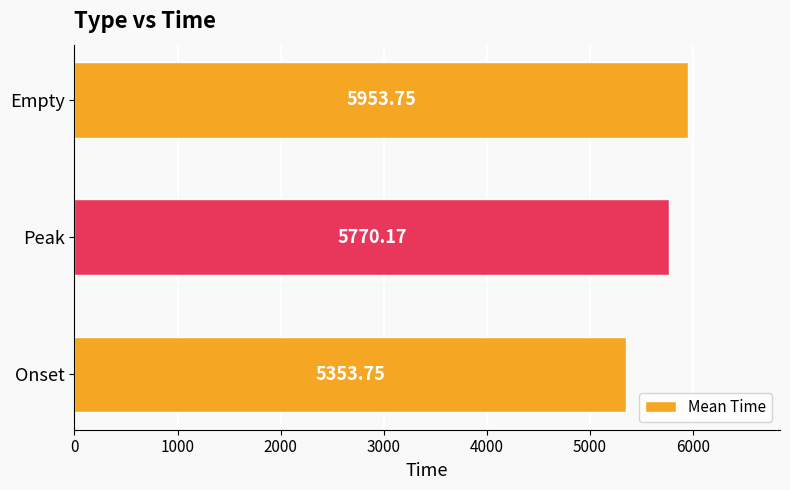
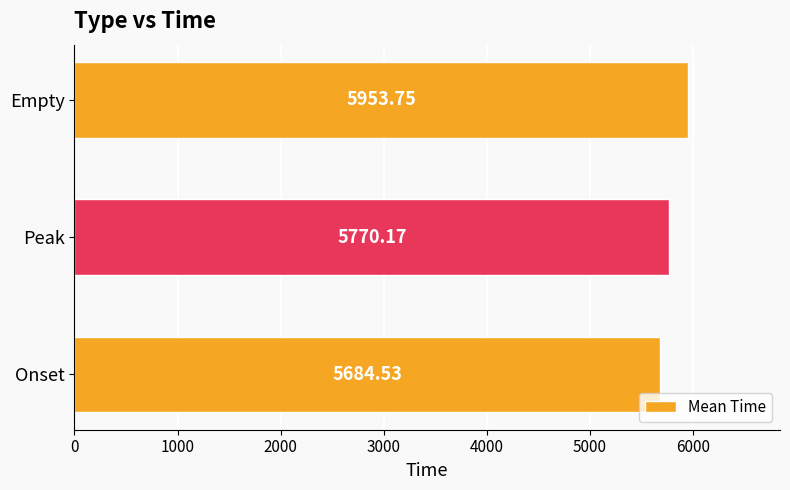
Onset: 5353.75 -> 5684.53
